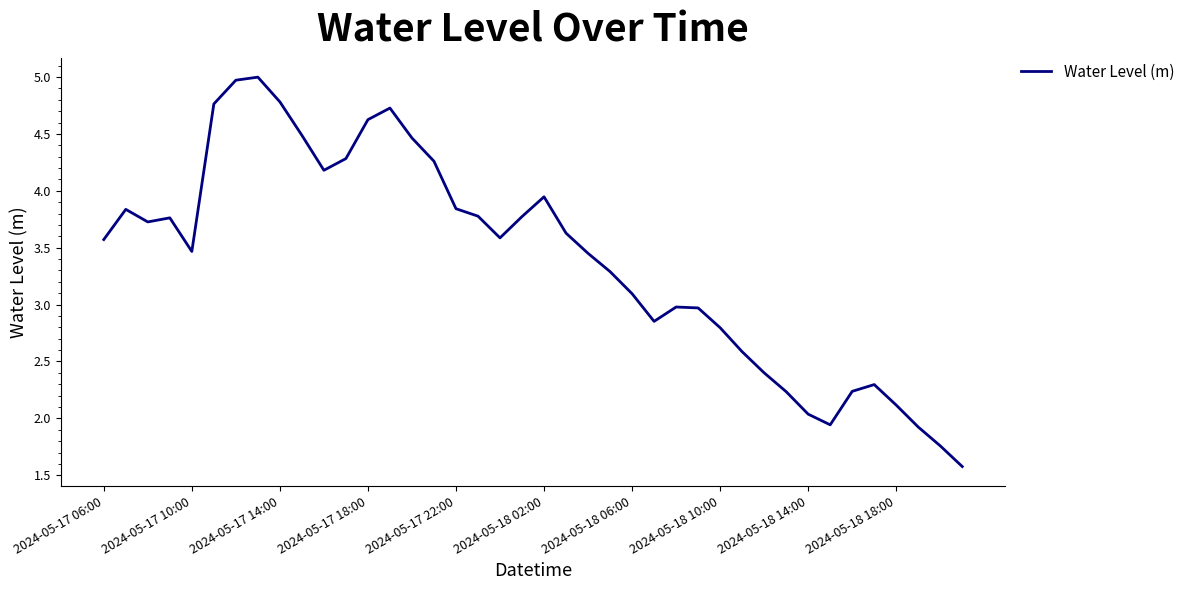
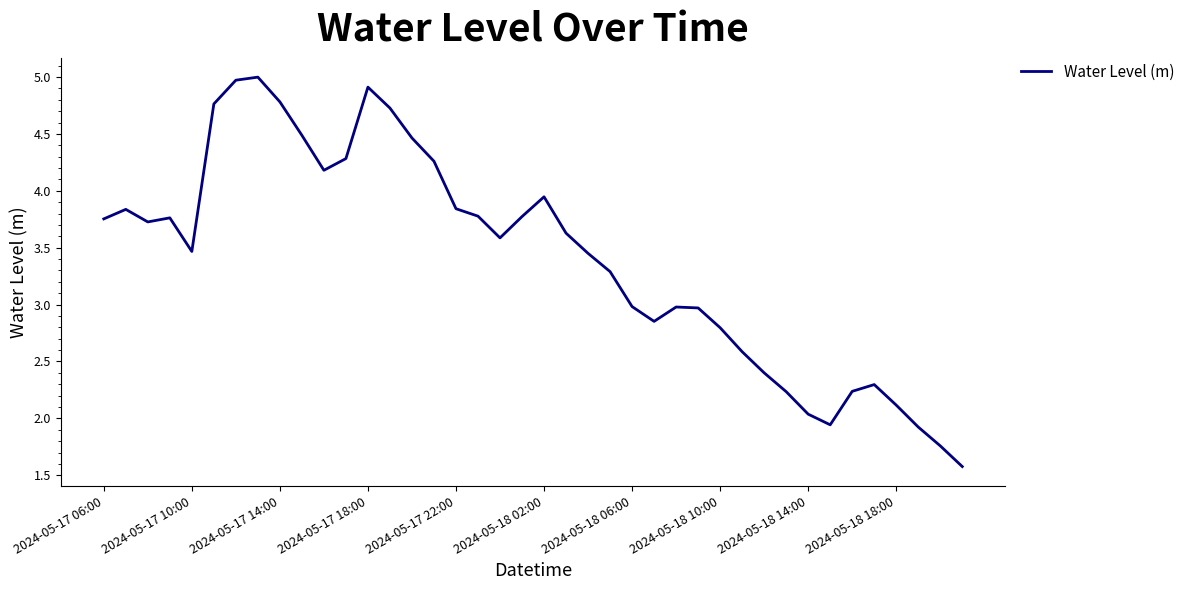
2024-05-17 06:00: 3.57 -> 3.75
2024-05-17 18:00: 4.63 -> 4.91
2024-05-18 06:00: 3.10 -> 2.98
